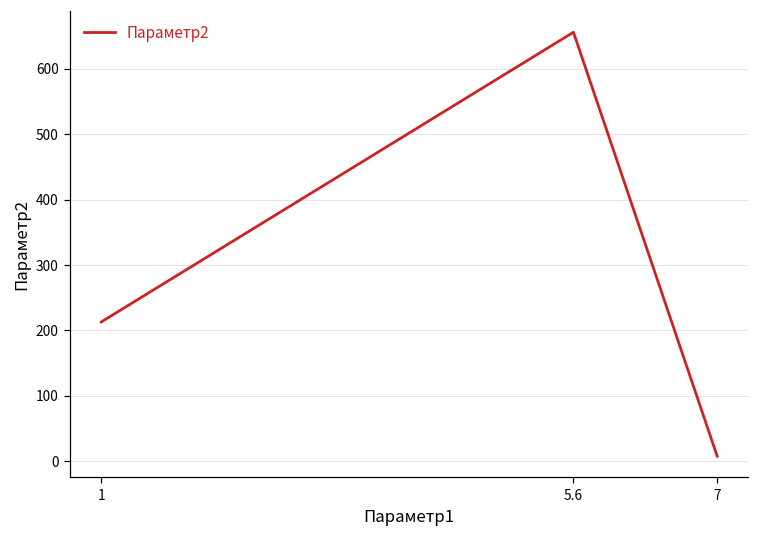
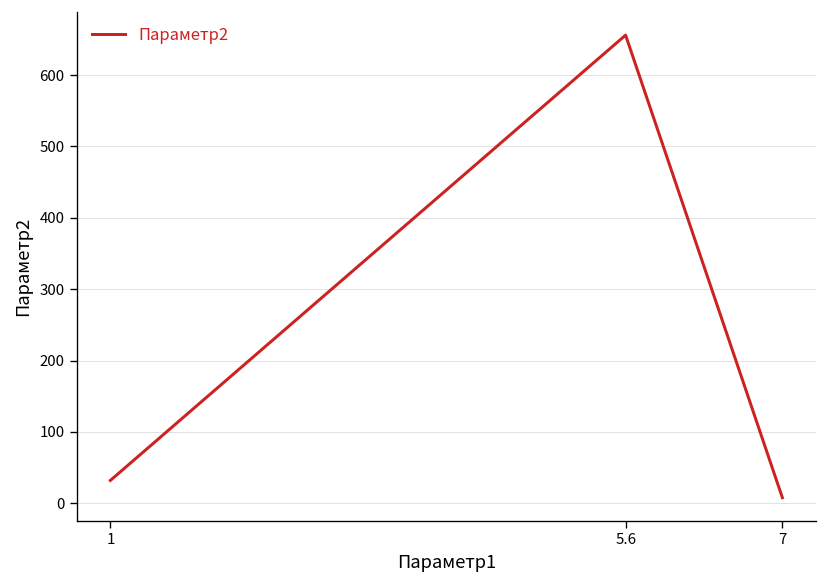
1: 210 -> 30
